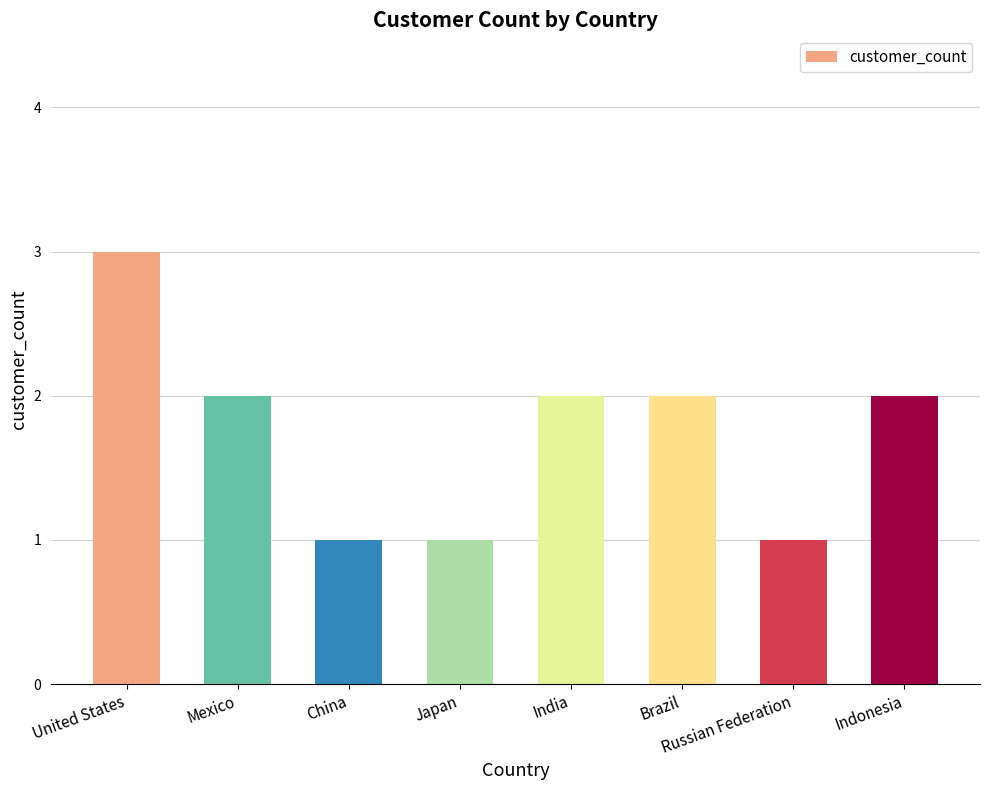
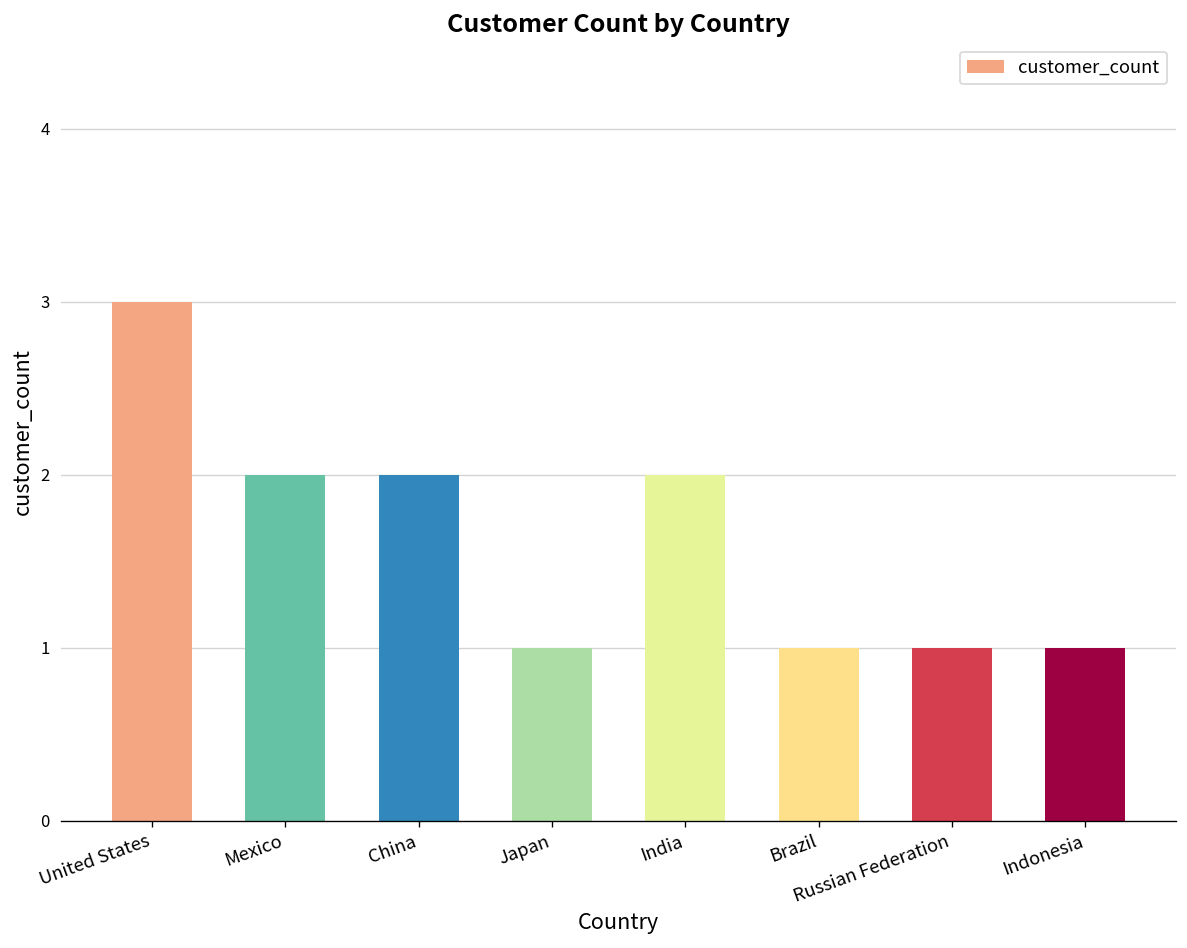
China: 1 -> 2
Brazil: 2 -> 1
Indonesia: 2 -> 1
